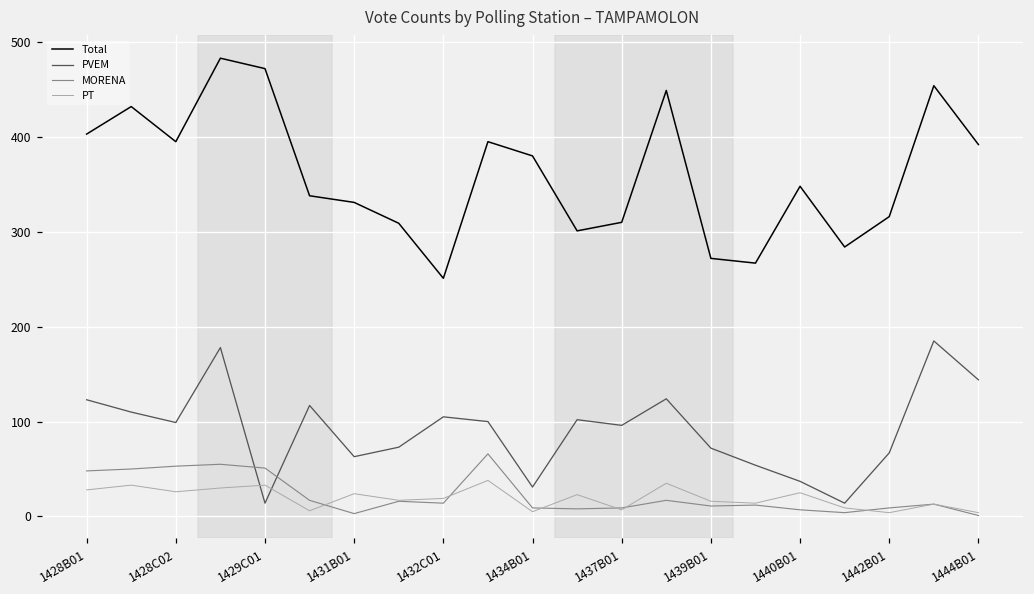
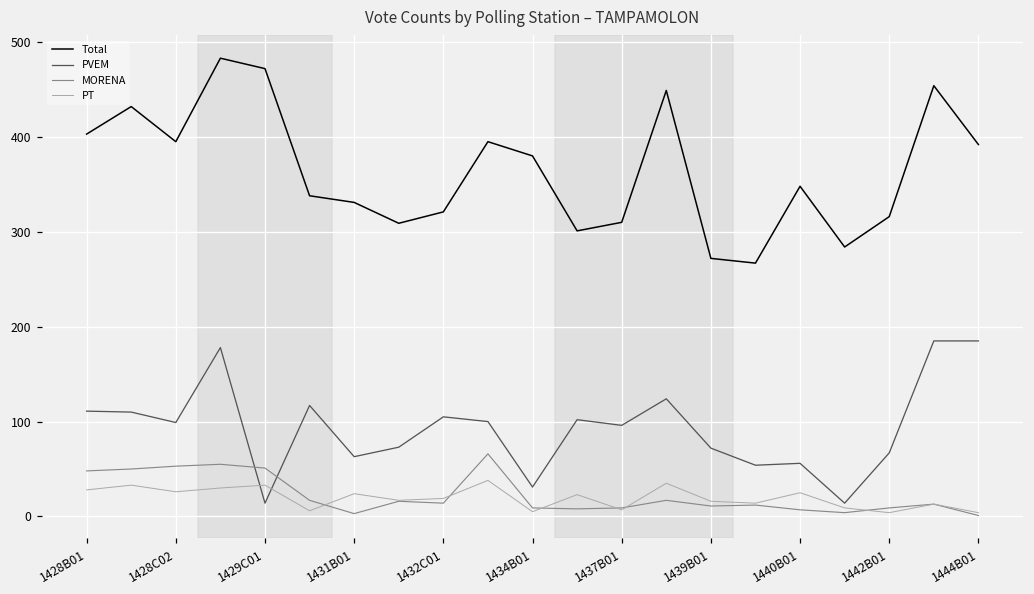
PVEM, 1428B01: 120 -> 110
Total, 1432C01: 250 -> 320
PVEM, 1440B01: 40 -> 60
PVEM, 1444B01: 140 -> 190
